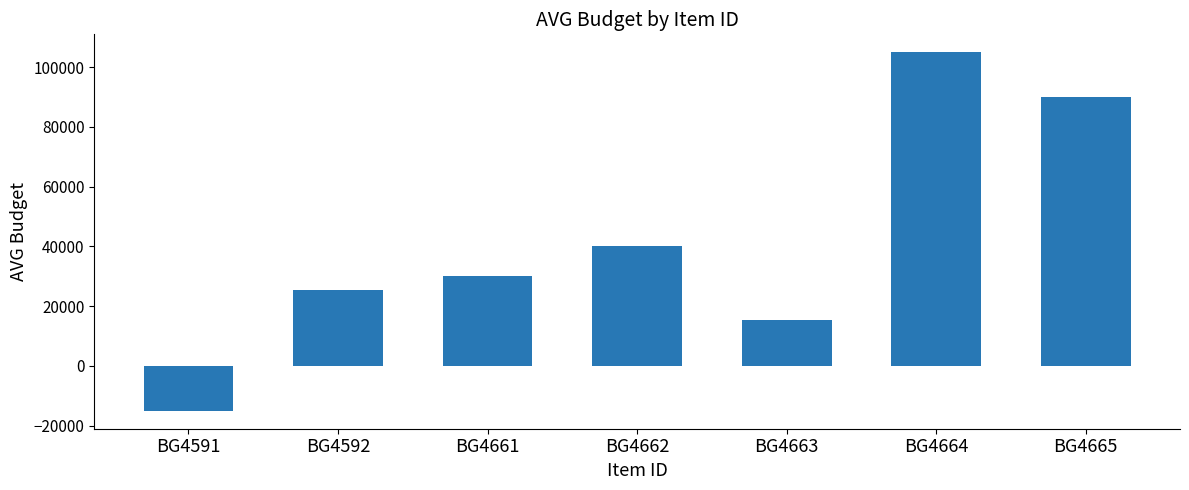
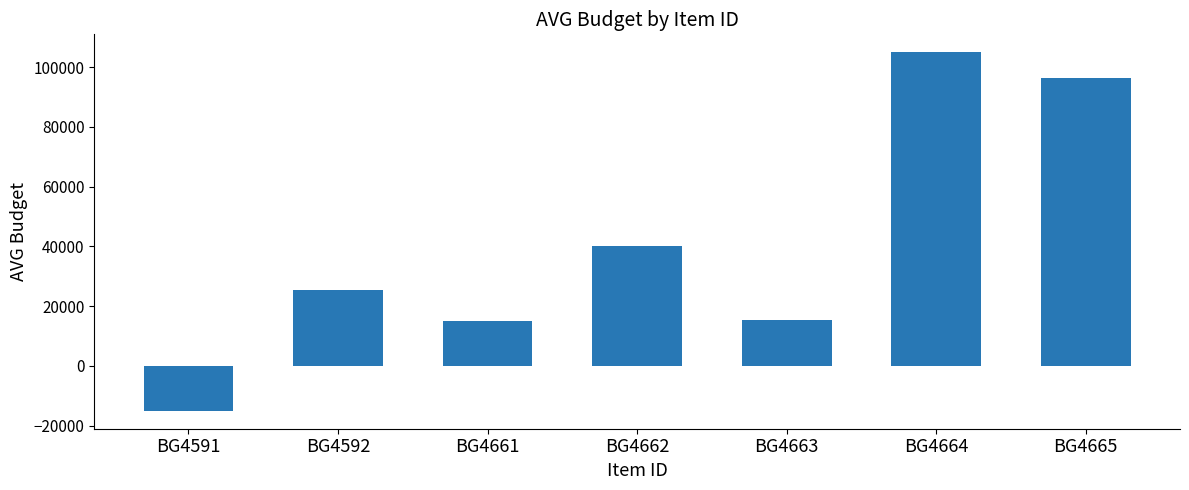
BG4661: 30000 -> 15000
BG4665: 90000 -> 96000
